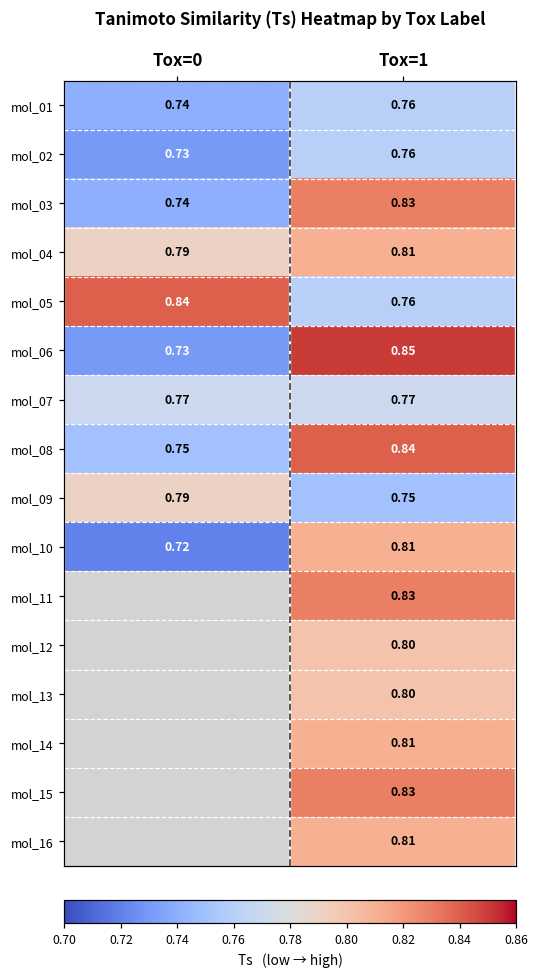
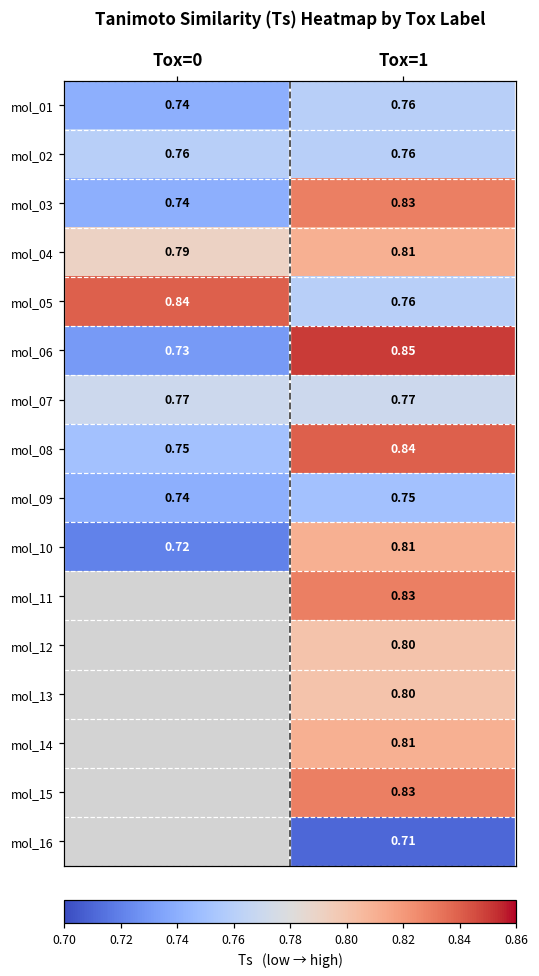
mol_02, Tox=0: 0.73 -> 0.76
mol_09, Tox=0: 0.79 -> 0.74
mol_16, Tox=1: 0.81 -> 0.71
